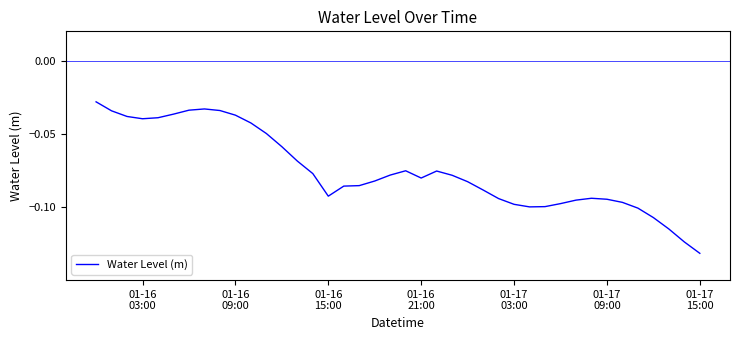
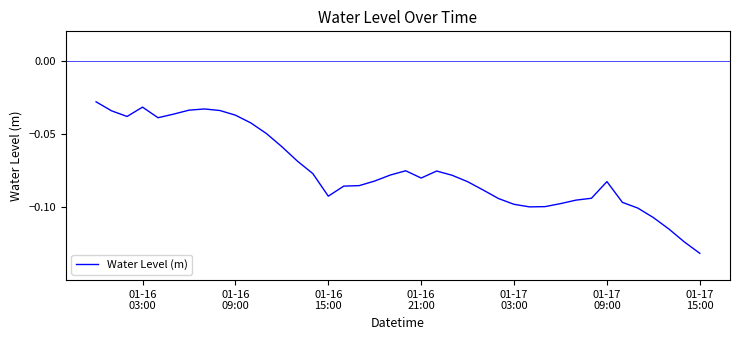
01-16 03:00: -0.040 -> -0.032
01-17 09:00: -0.095 -> -0.083
